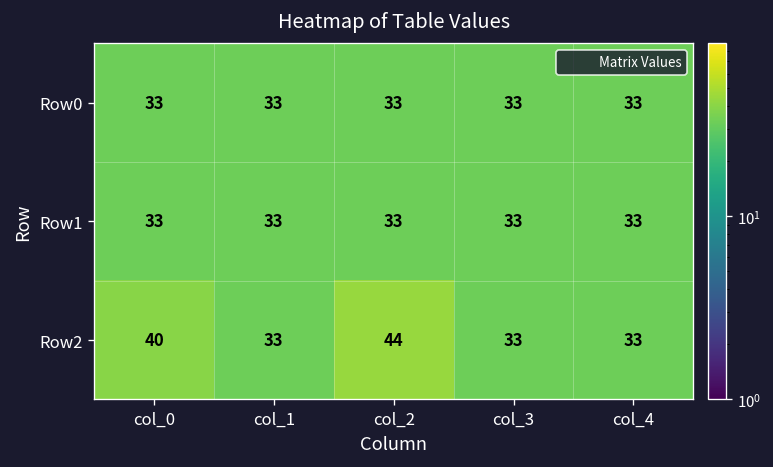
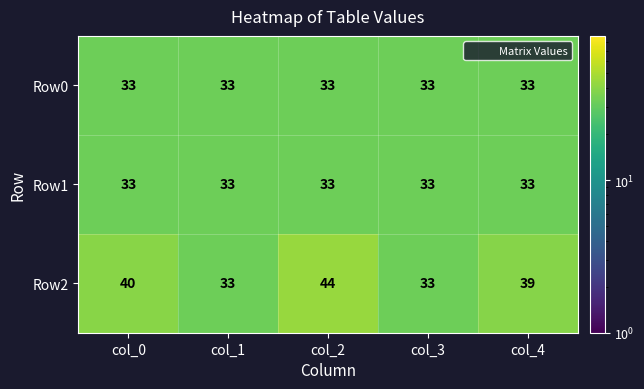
Row2, col_4: 33 -> 39
